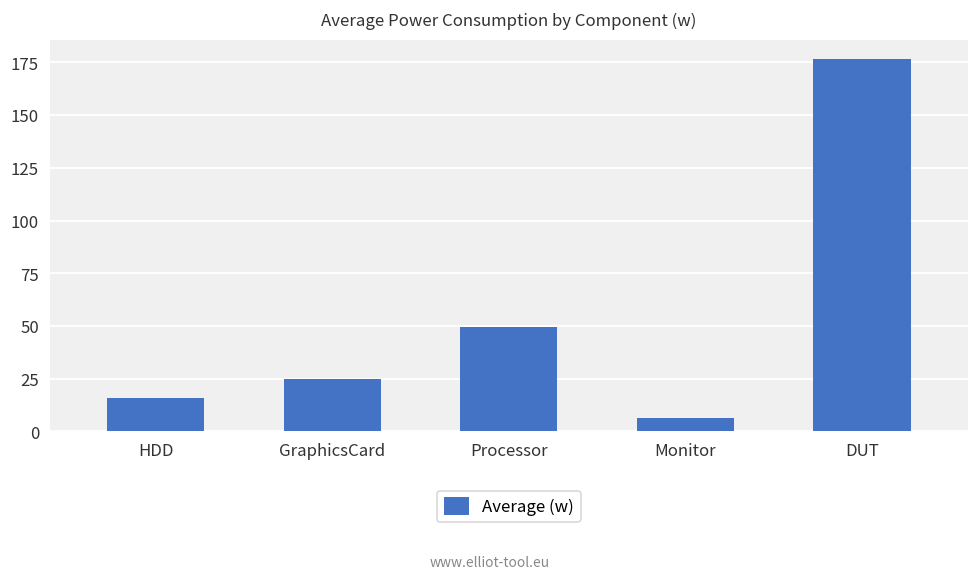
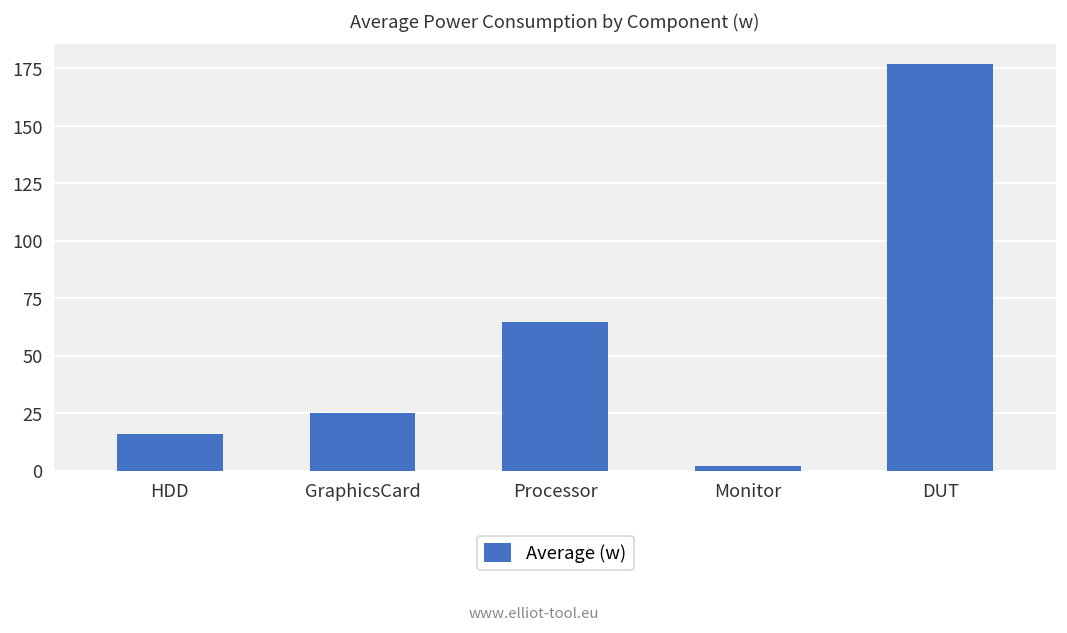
Processor: 49 -> 65
Monitor: 6 -> 2
